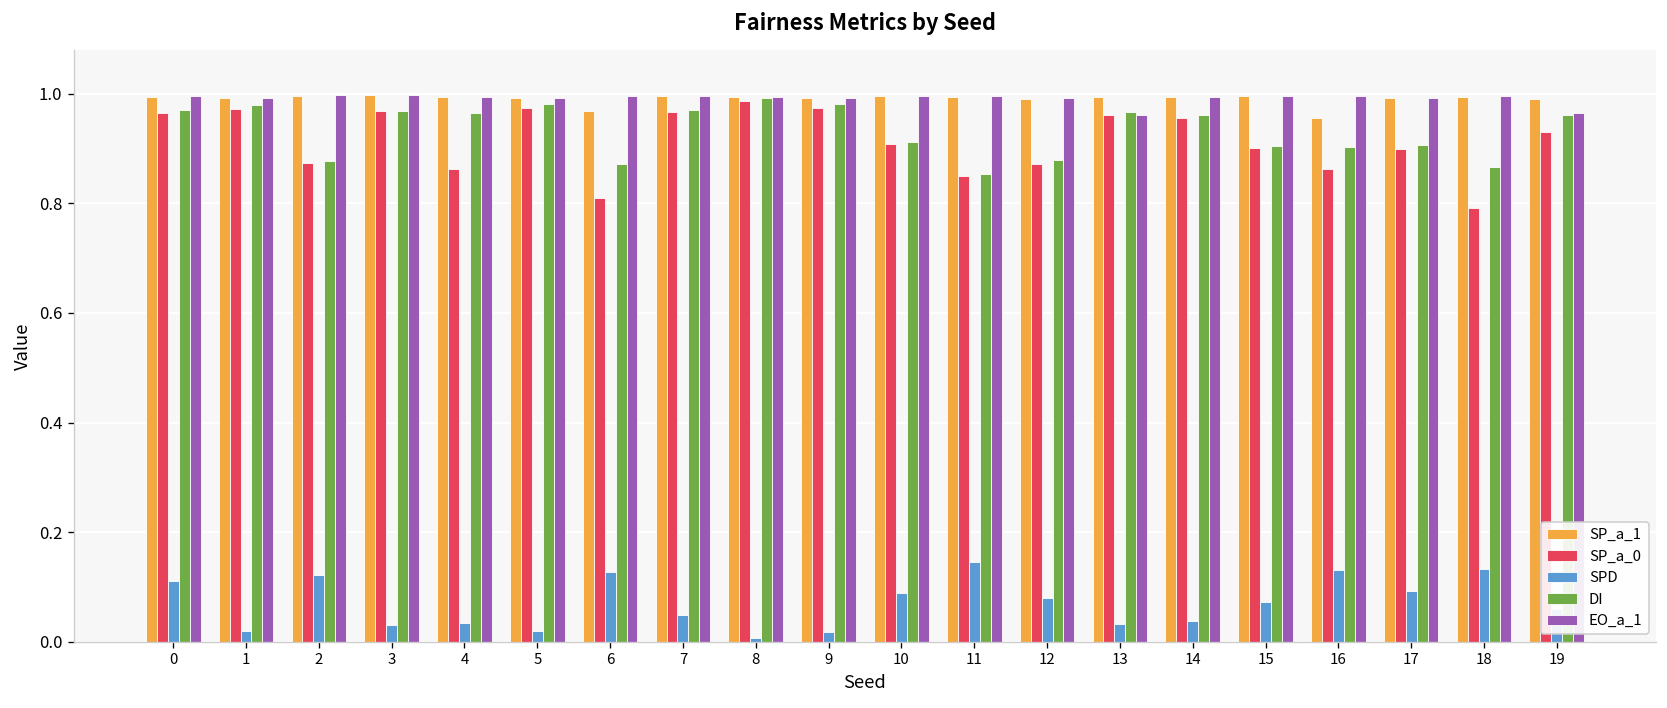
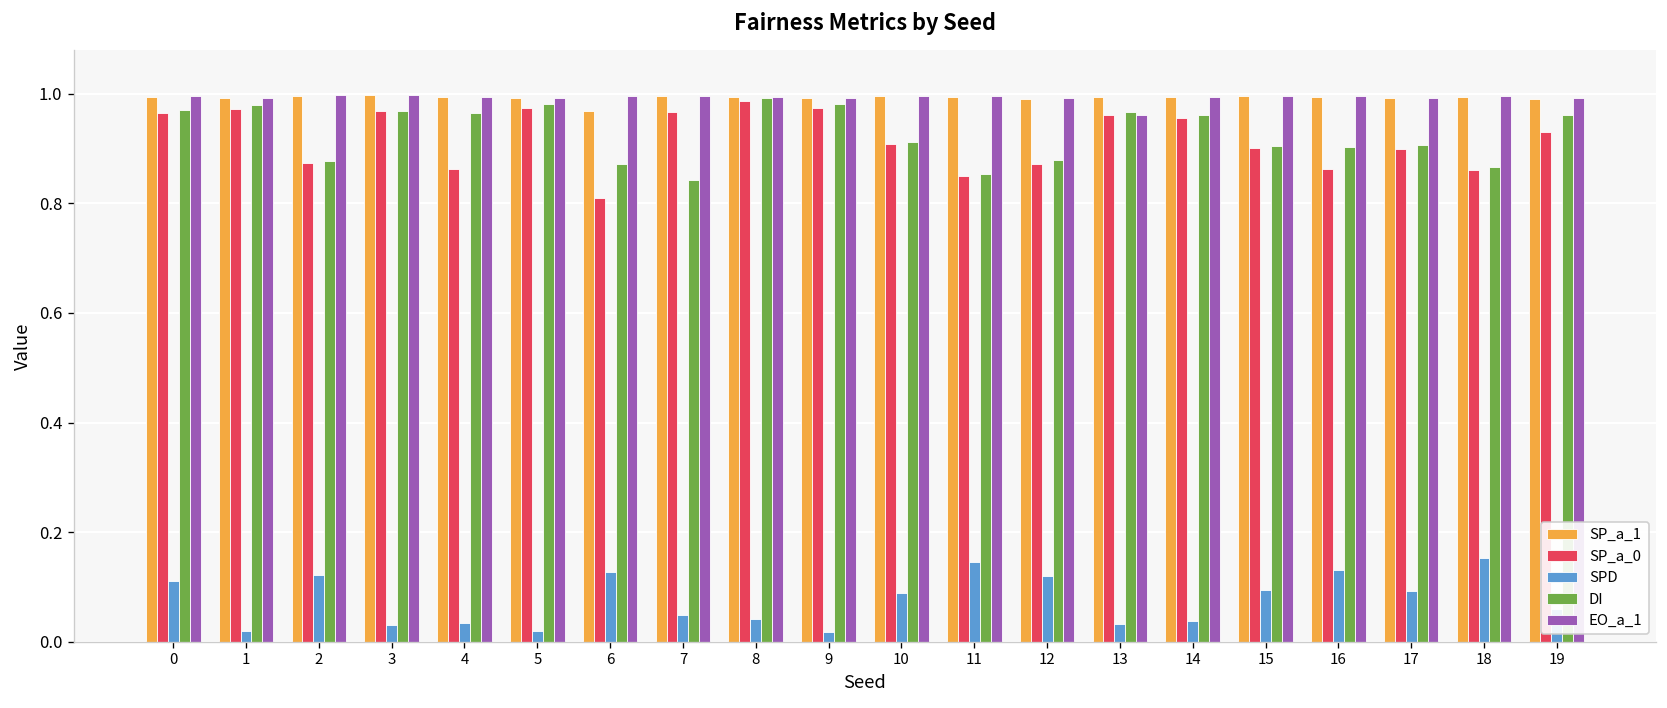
DI, 7: 0.97 -> 0.84
SPD, 8: 0.01 -> 0.04
SPD, 12: 0.08 -> 0.12
SPD, 15: 0.07 -> 0.09
SP_a_1, 16: 0.96 -> 0.99
SP_a_0, 18: 0.79 -> 0.86
SPD, 18: 0.13 -> 0.15
EO_a_1, 19: 0.97 -> 0.99
